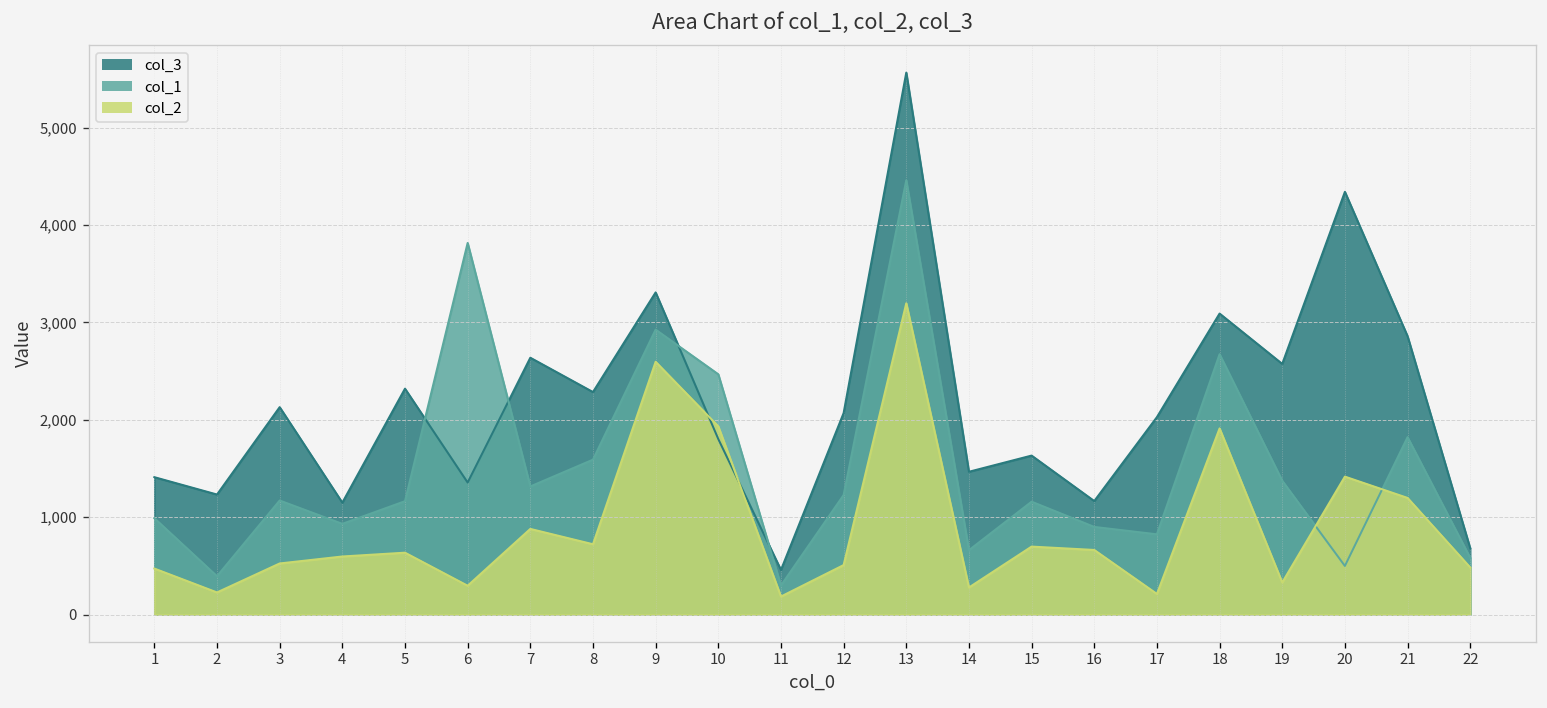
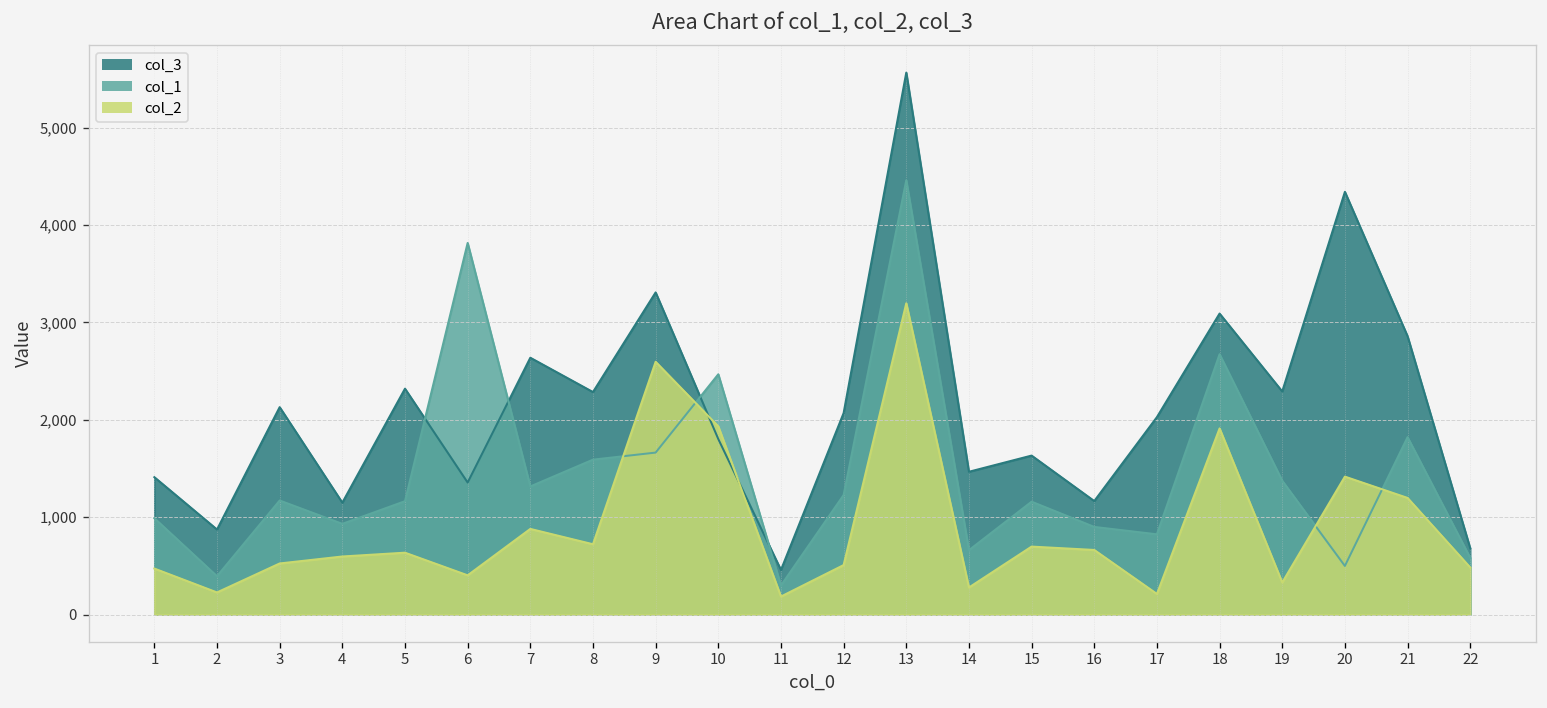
col_3, 2: 1,200 -> 900
col_2, 6: 300 -> 400
col_1, 9: 2,900 -> 1,700
col_3, 19: 2,600 -> 2,300
